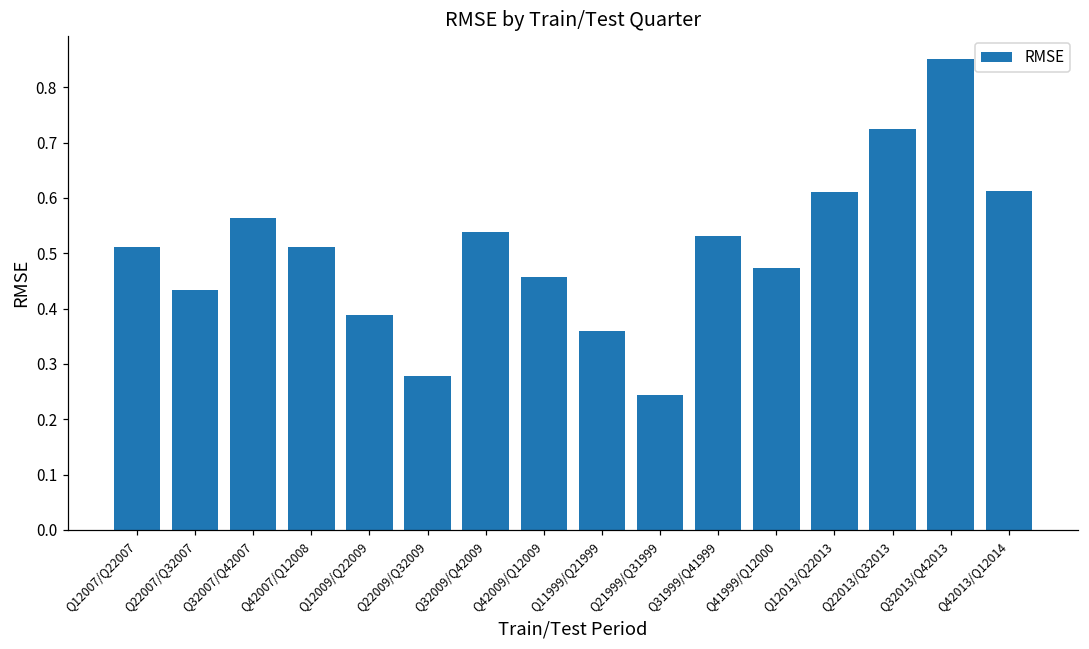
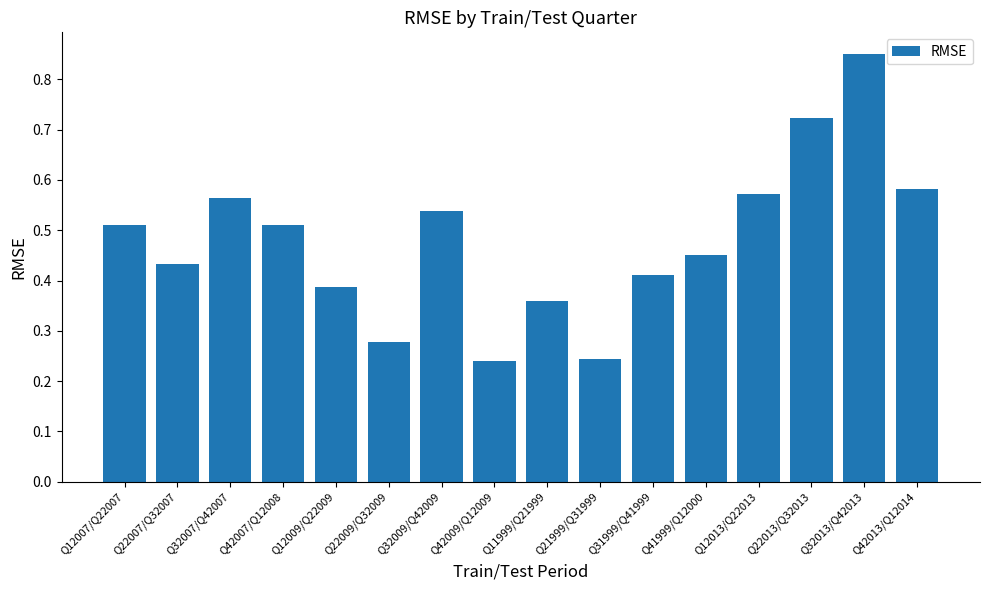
Q42009/Q12009: 0.46 -> 0.24
Q31999/Q41999: 0.53 -> 0.41
Q41999/Q12000: 0.47 -> 0.45
Q12013/Q22013: 0.61 -> 0.57
Q42013/Q12014: 0.61 -> 0.58
